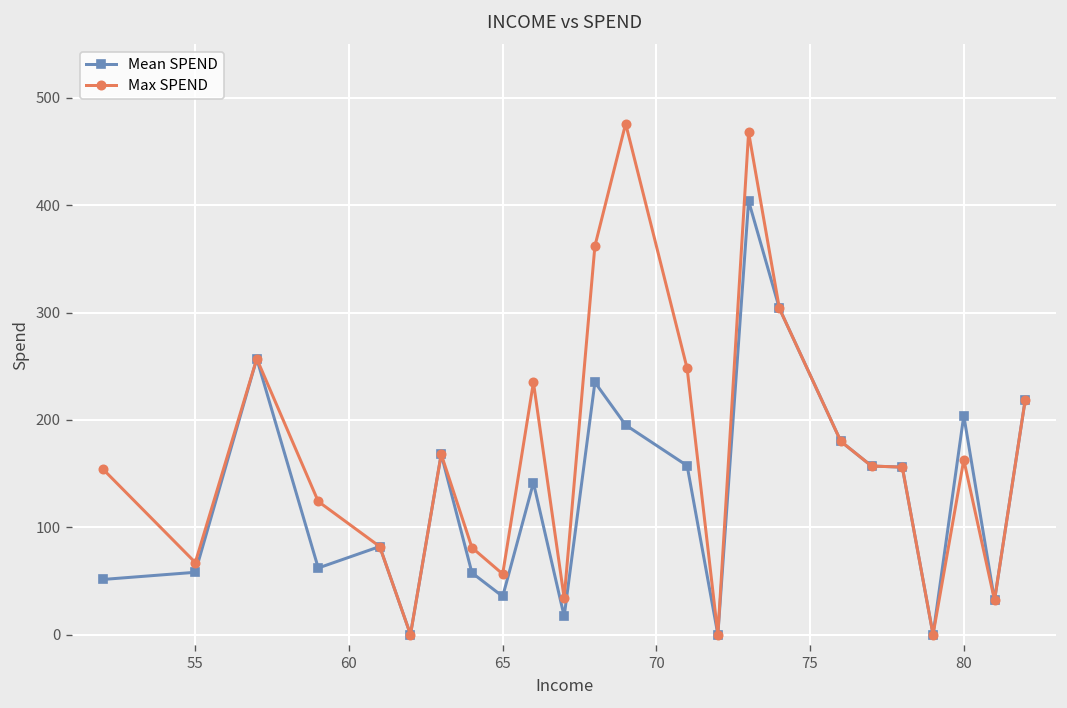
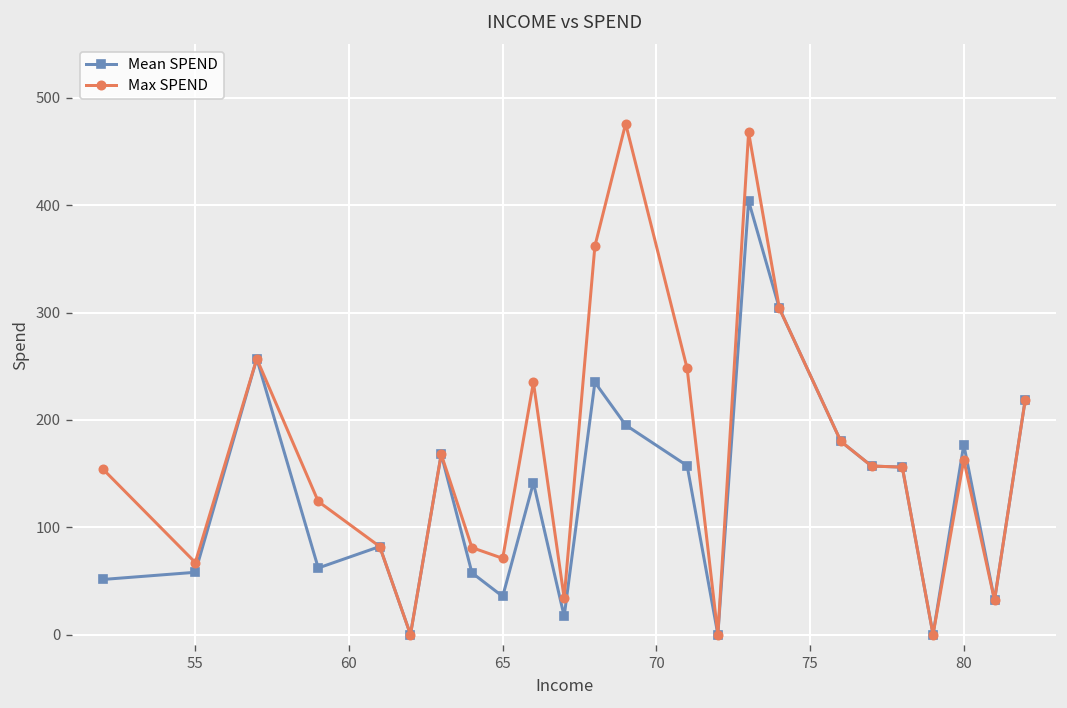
Max SPEND, 65: 60 -> 70
Mean SPEND, 80: 200 -> 180
